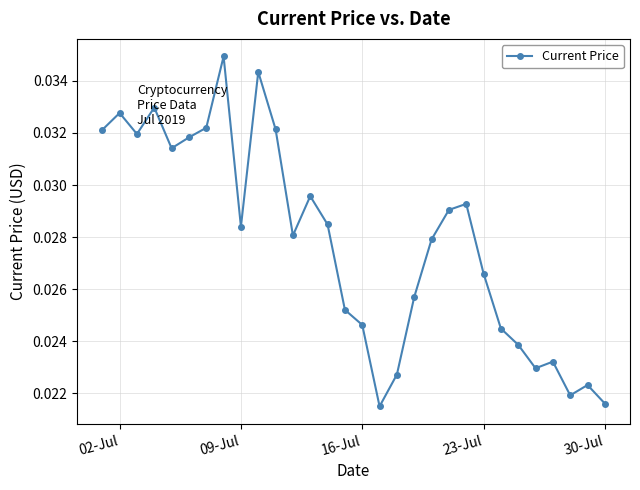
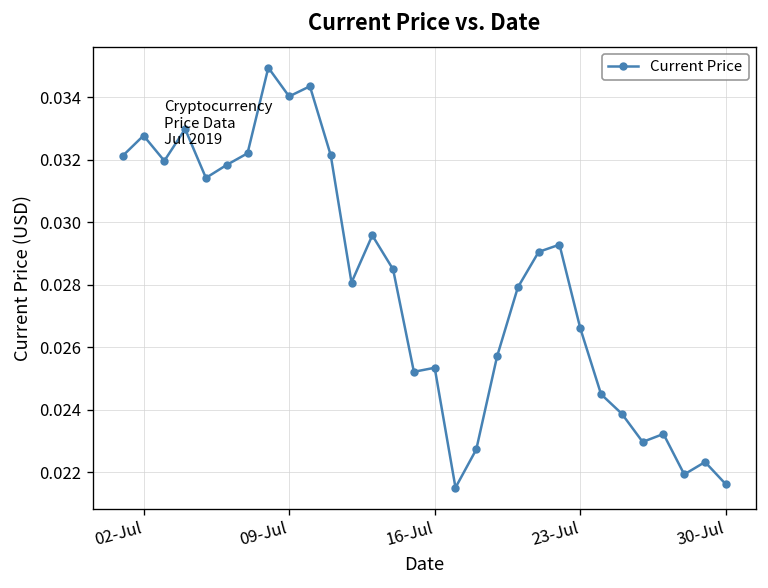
09-Jul: 0.0284 -> 0.0340
16-Jul: 0.0246 -> 0.0253
